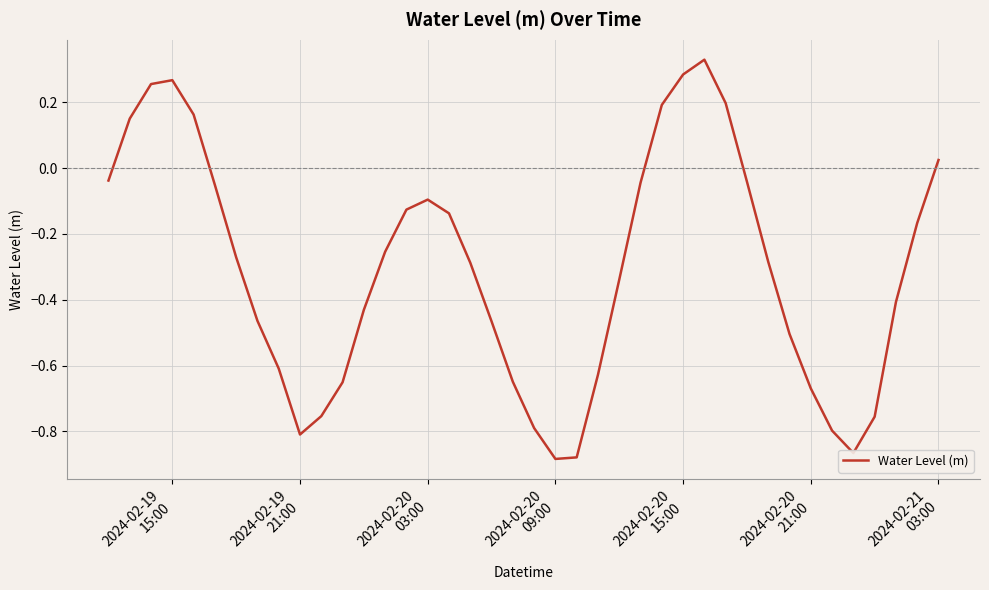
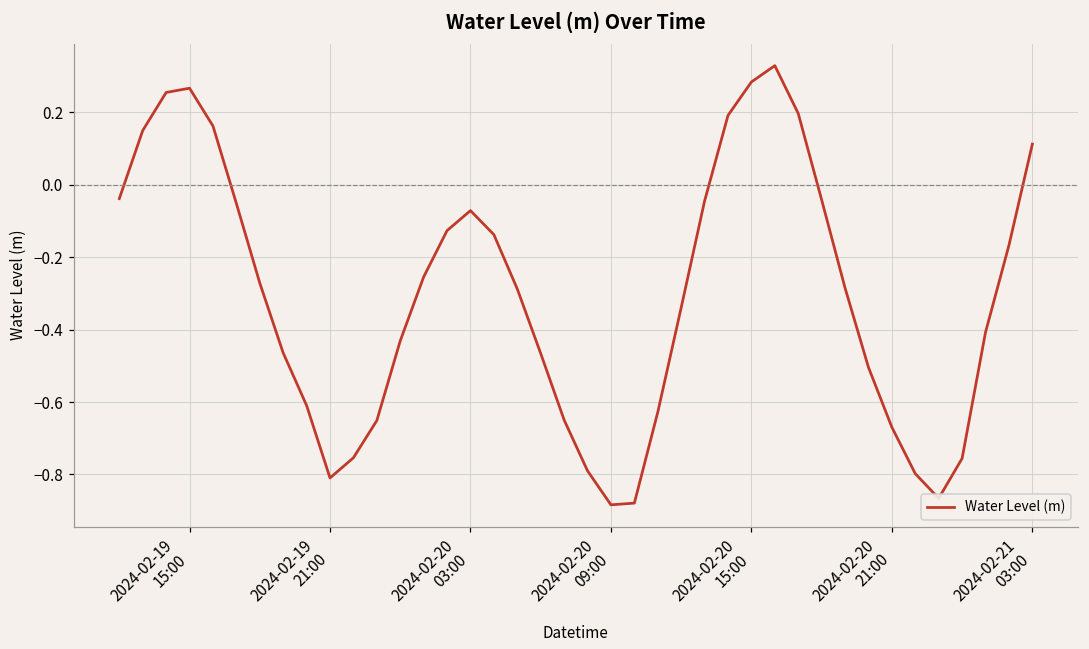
2024-02-20 03:00: -0.10 -> -0.07
2024-02-21 03:00: 0.02 -> 0.11
